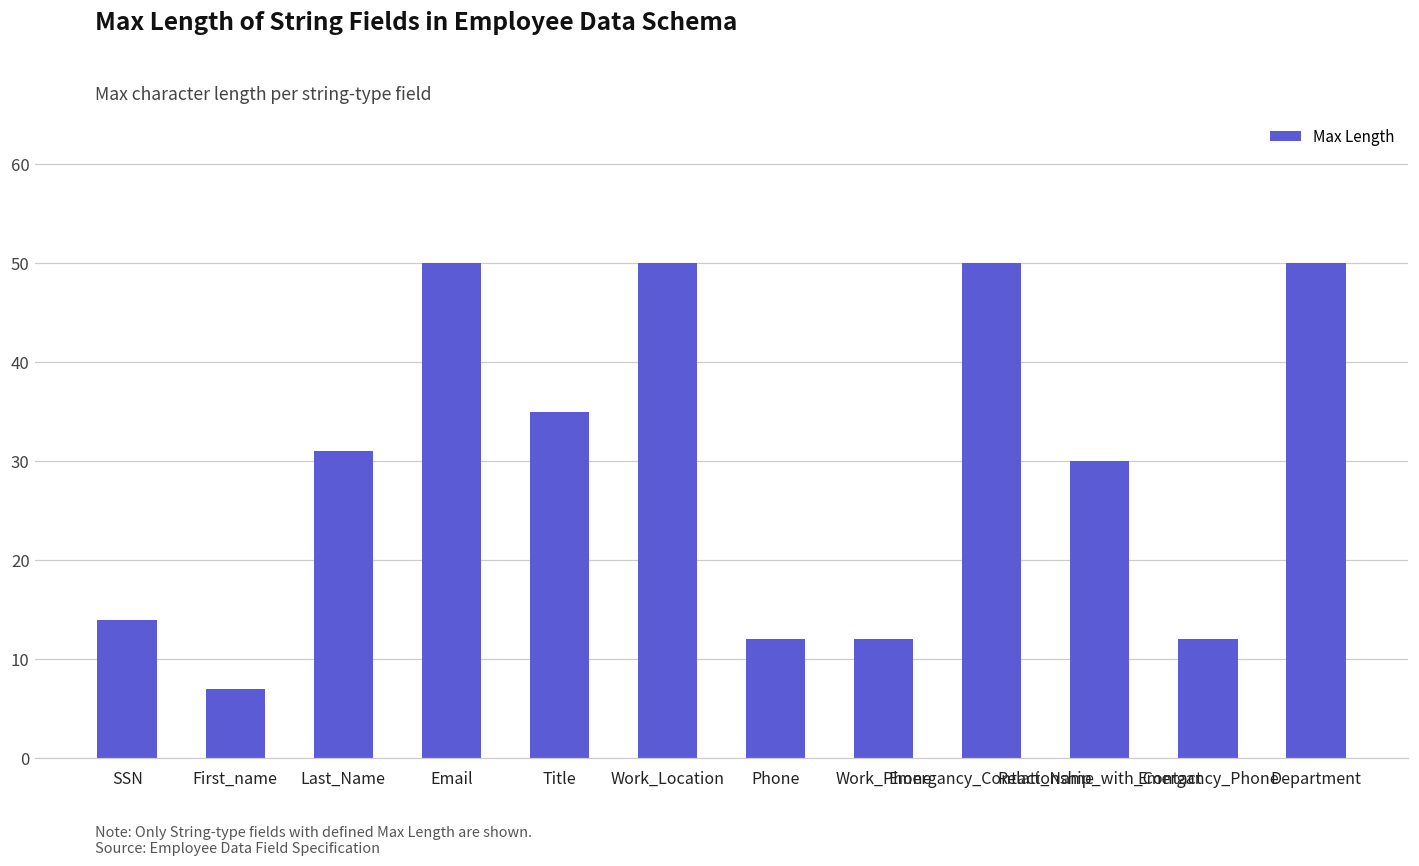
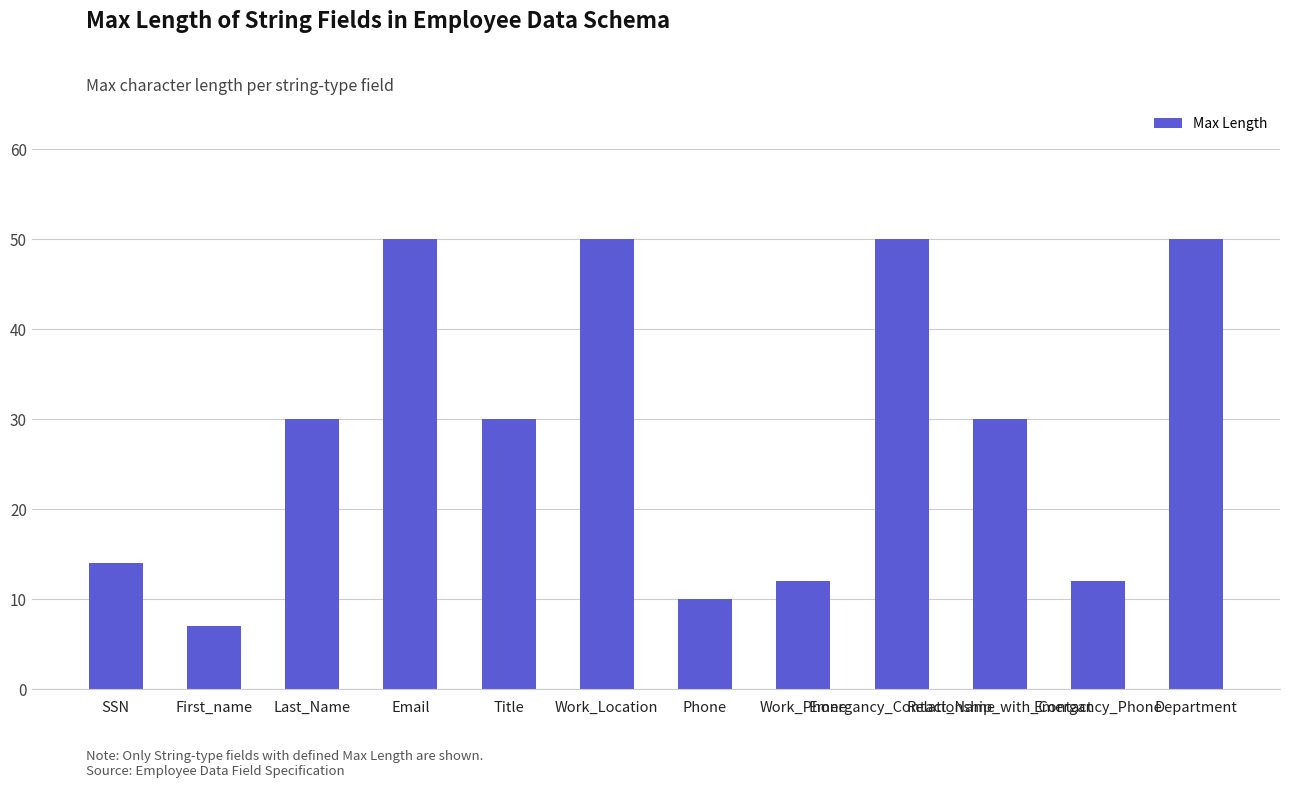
Last_Name: 31 -> 30
Title: 35 -> 30
Phone: 12 -> 10
